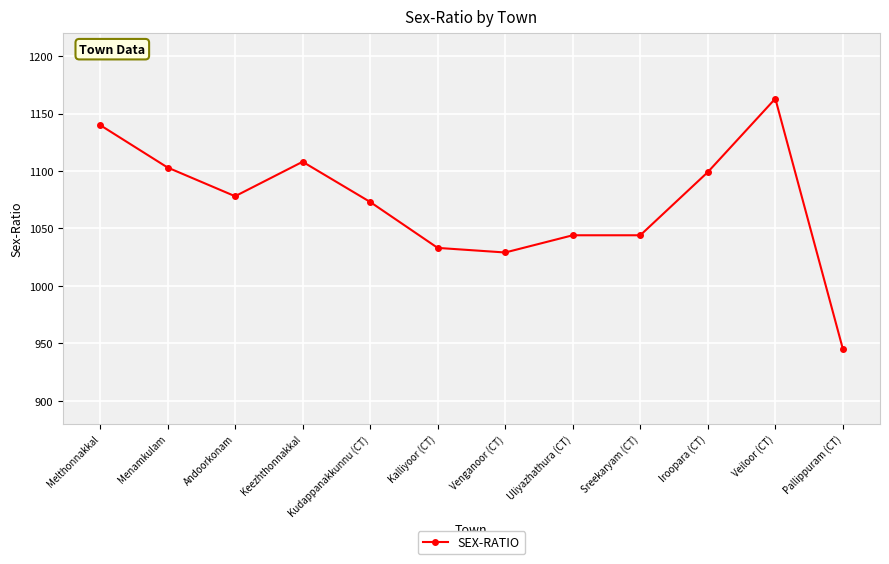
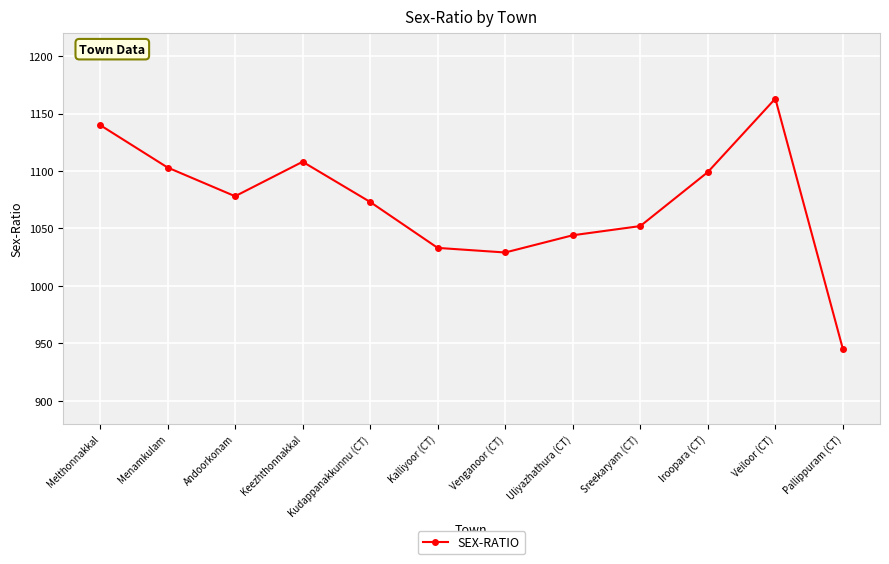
Sreekaryam (CT): 1044 -> 1052
